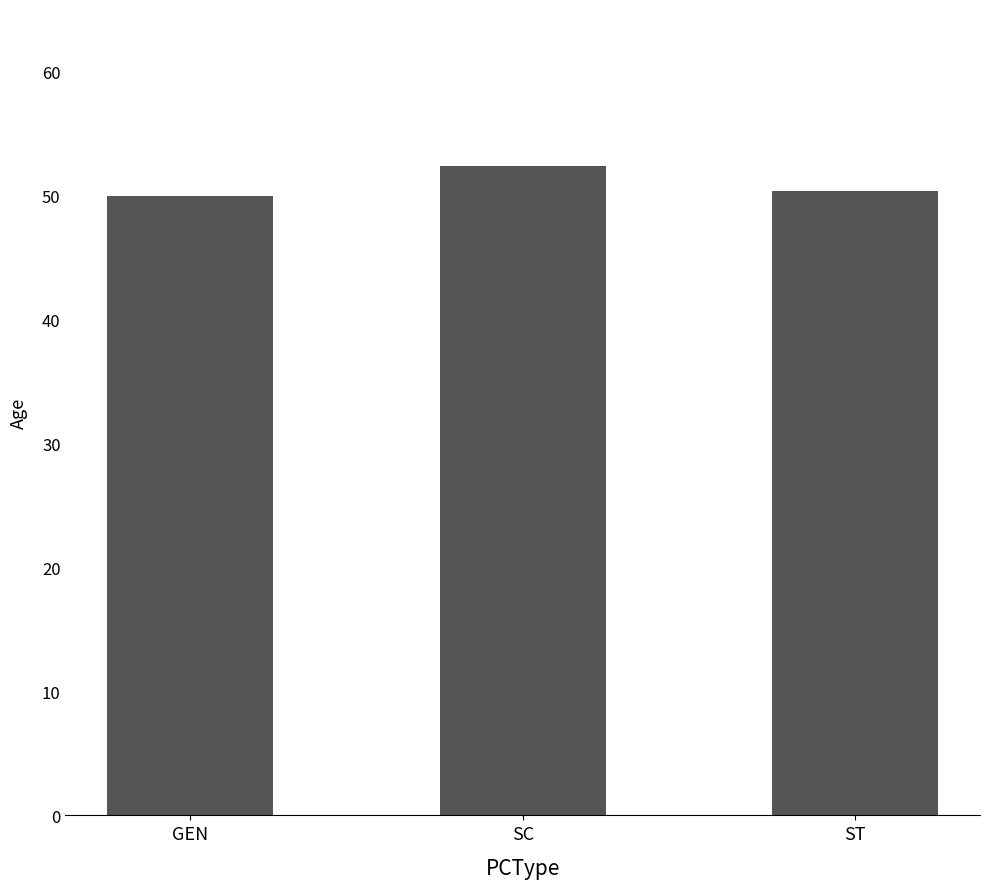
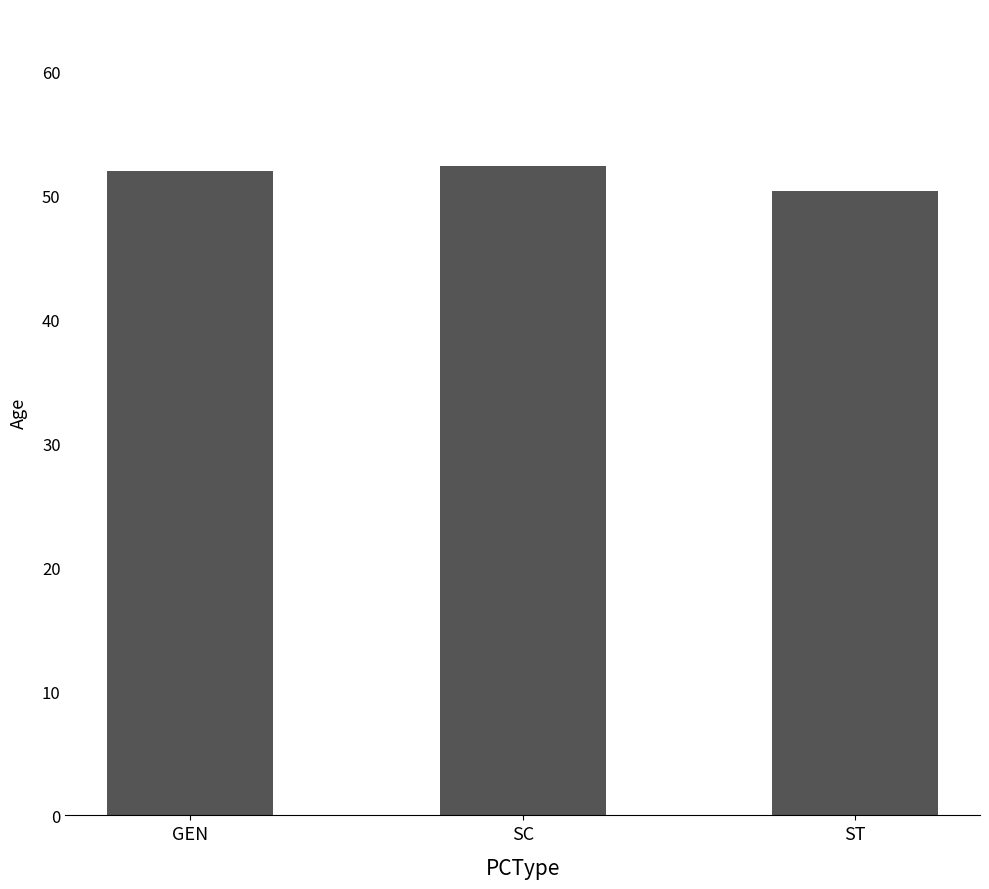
GEN: 49.9 -> 51.9
